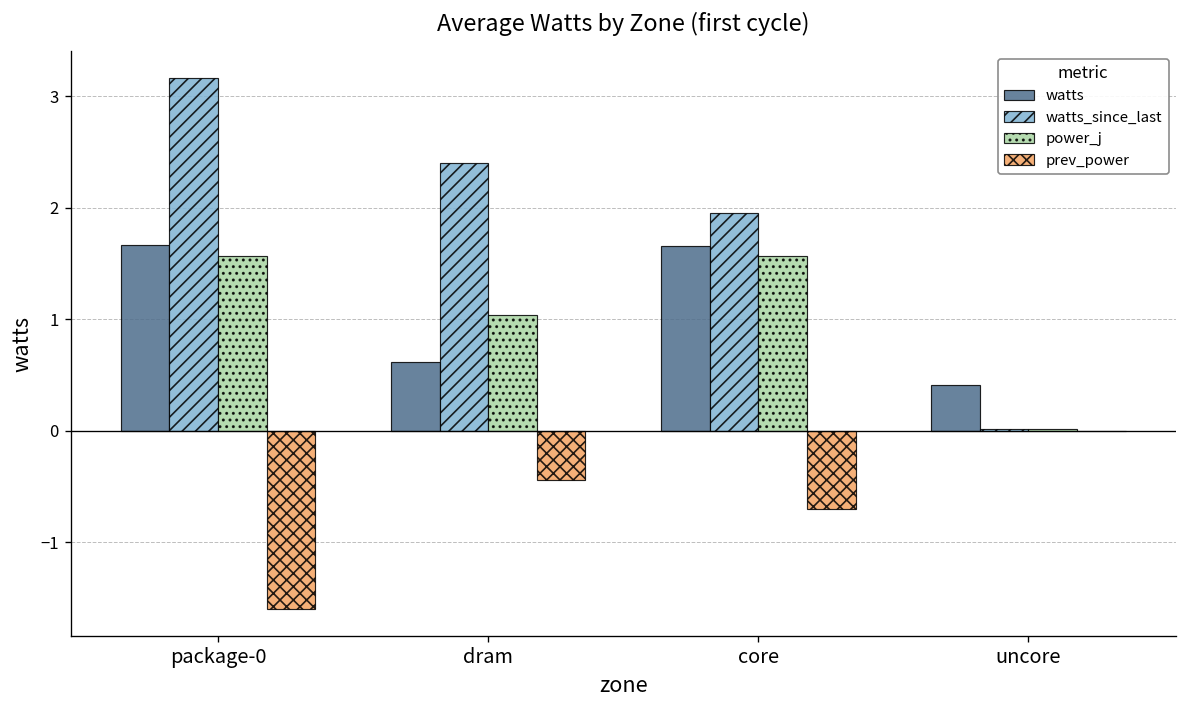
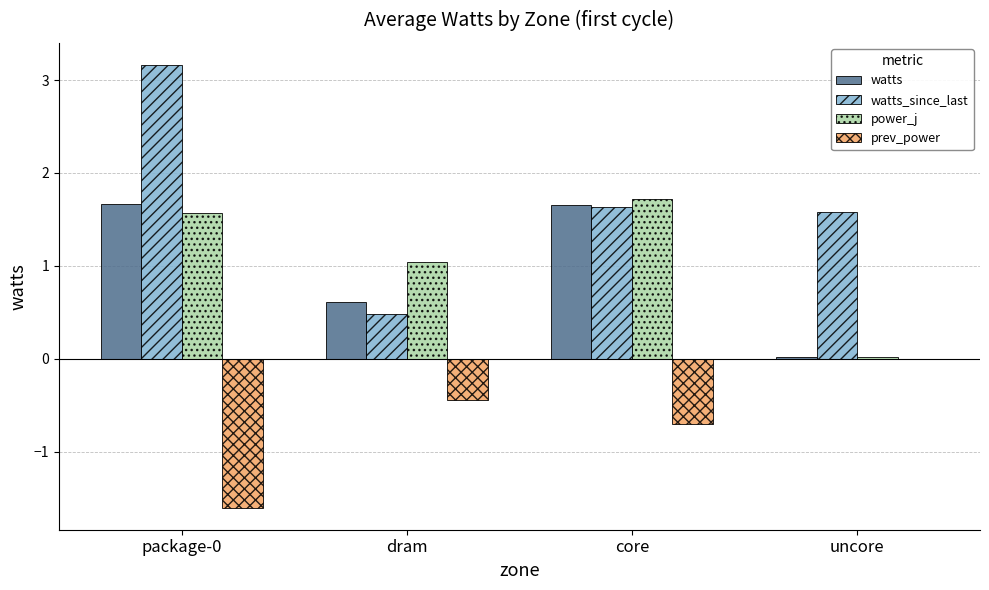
watts_since_last, dram: 2.4 -> 0.5
watts_since_last, core: 1.9 -> 1.6
power_j, core: 1.6 -> 1.7
watts, uncore: 0.4 -> 0.0
watts_since_last, uncore: 0.0 -> 1.6
